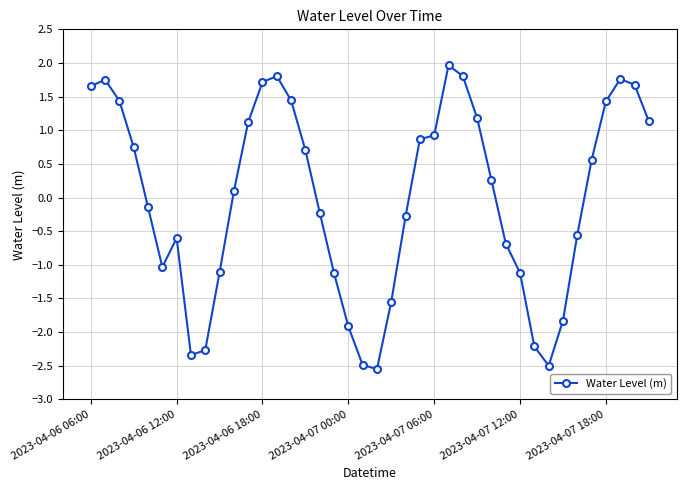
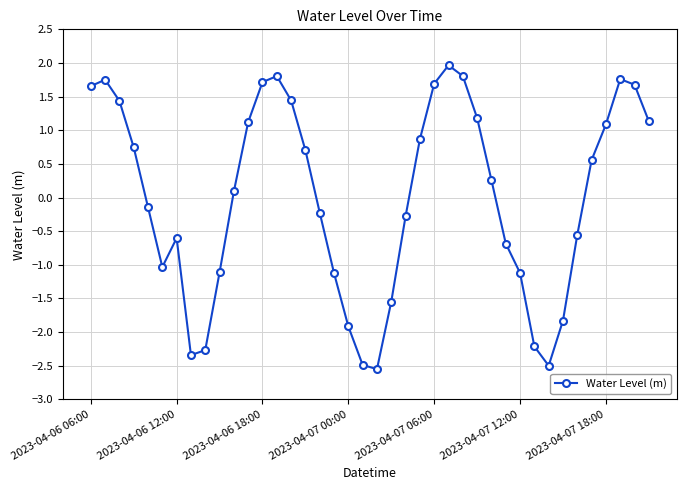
2023-04-07 06:00: 0.9 -> 1.7
2023-04-07 18:00: 1.4 -> 1.1
